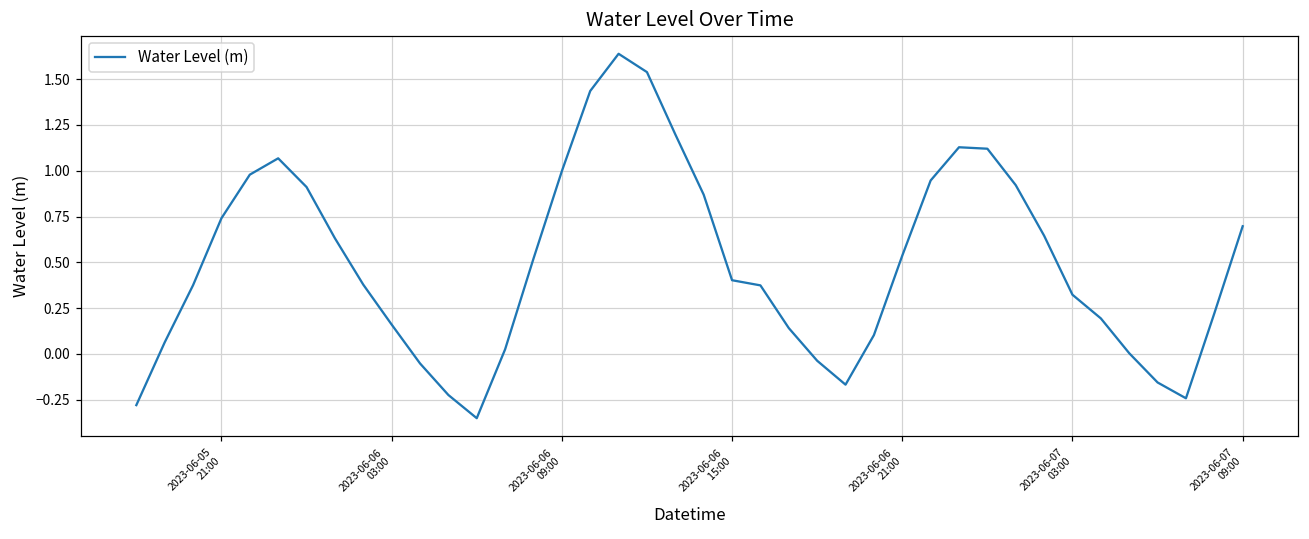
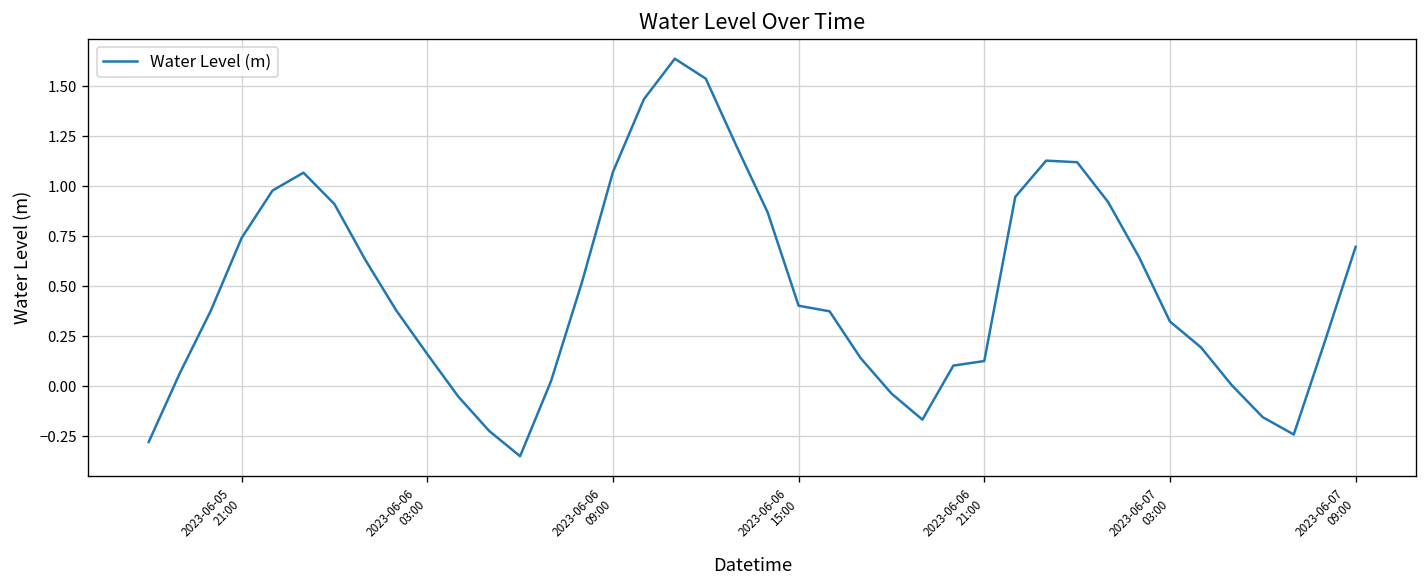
2023-06-06 09:00: 1.00 -> 1.07
2023-06-06 21:00: 0.54 -> 0.13
